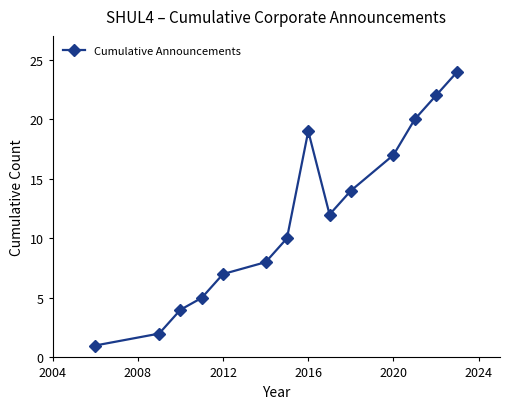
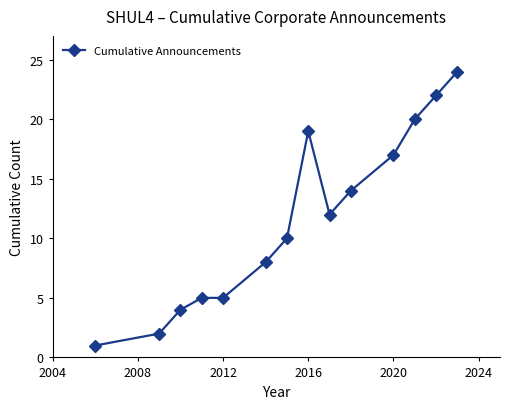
2012: 7 -> 5
